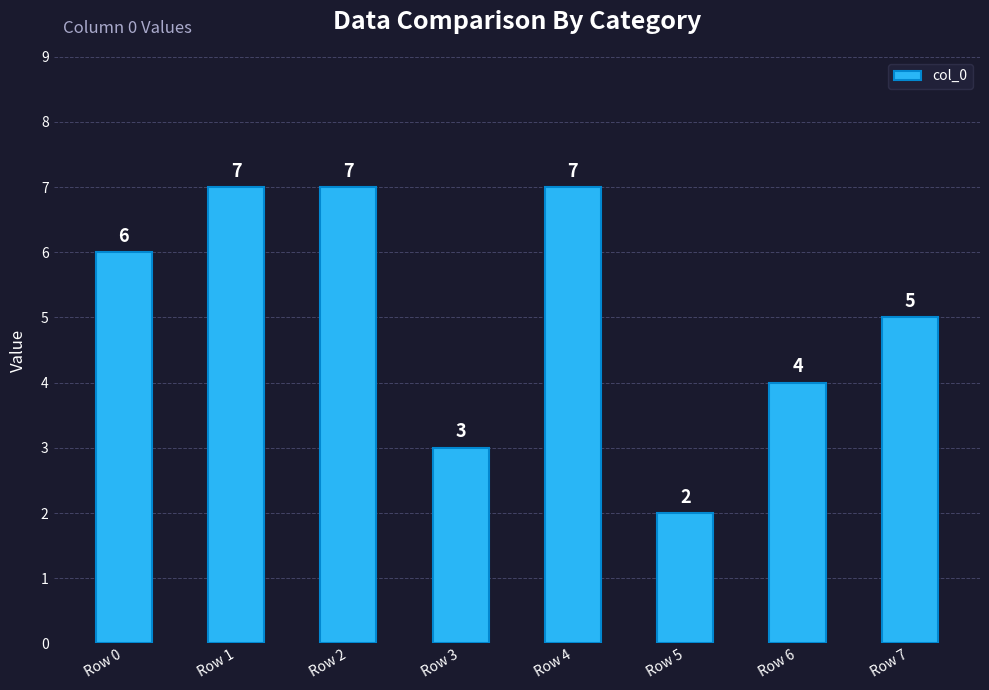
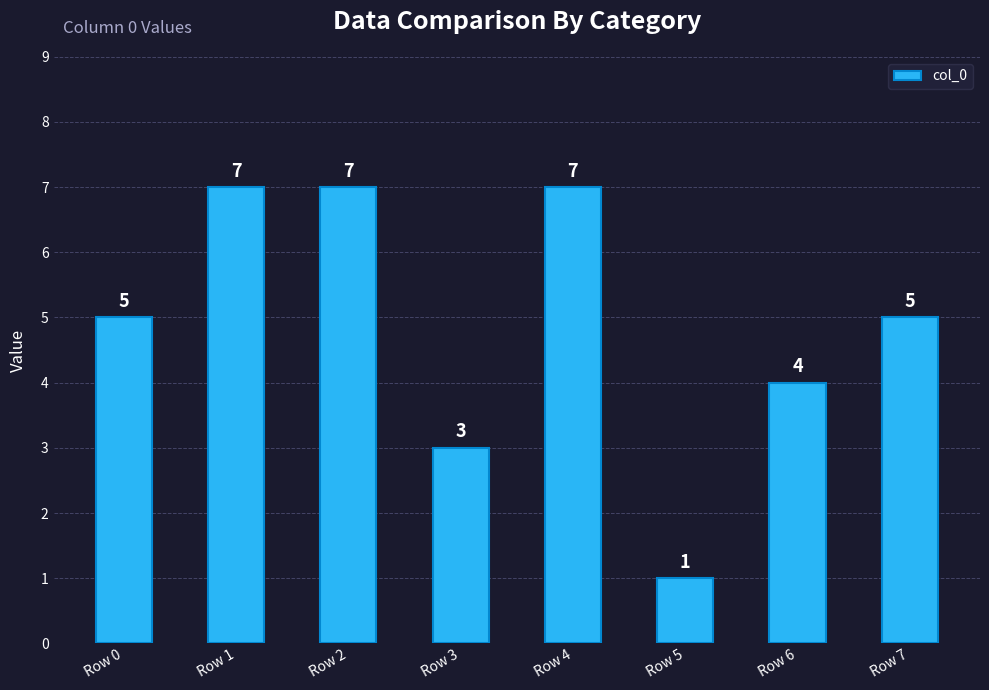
Row 0: 6 -> 5
Row 5: 2 -> 1
